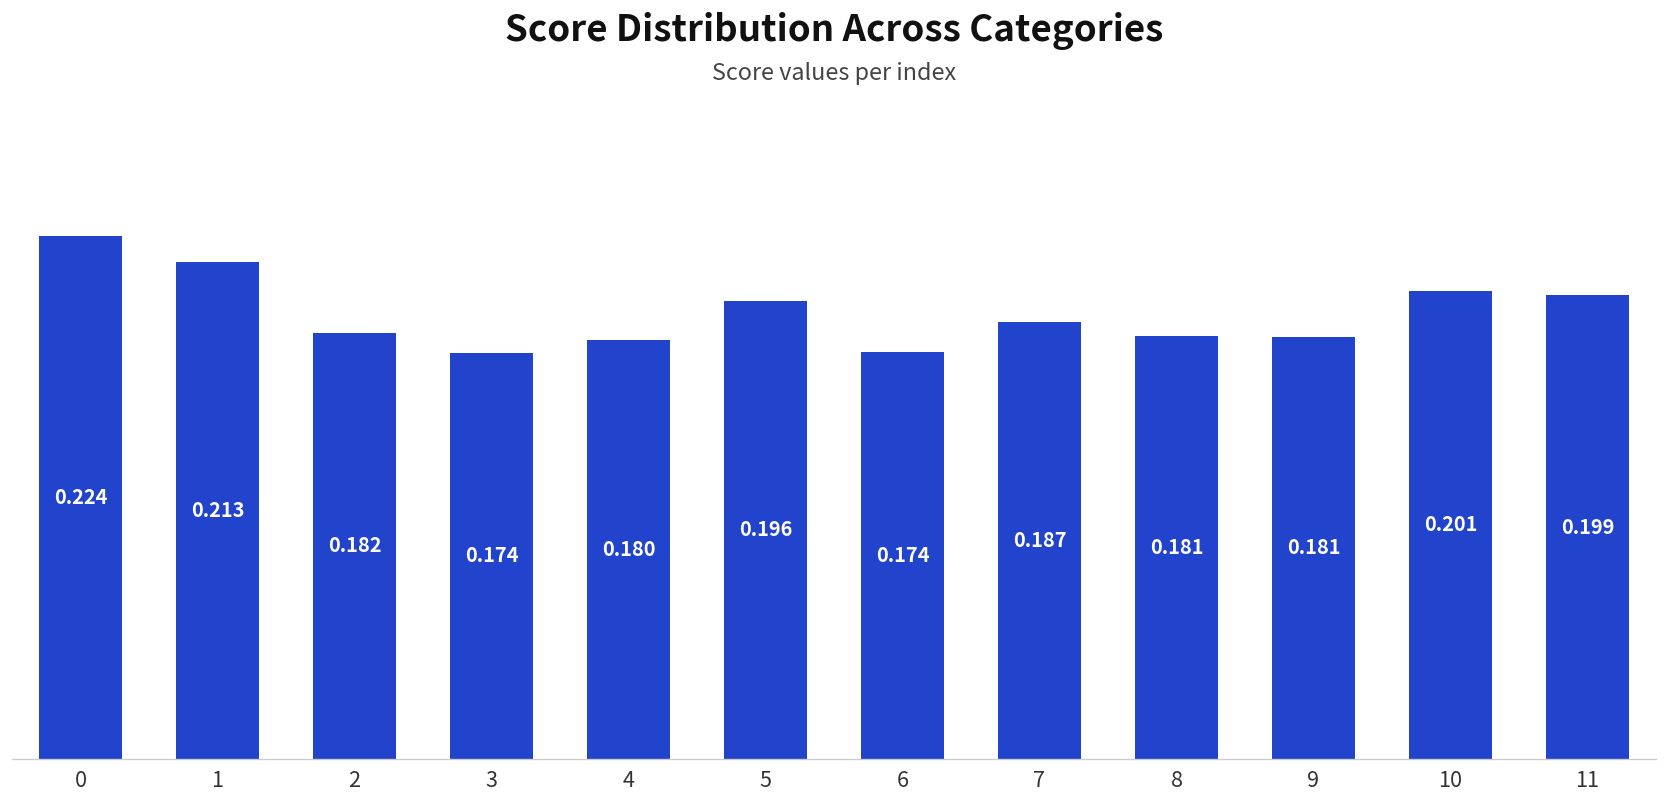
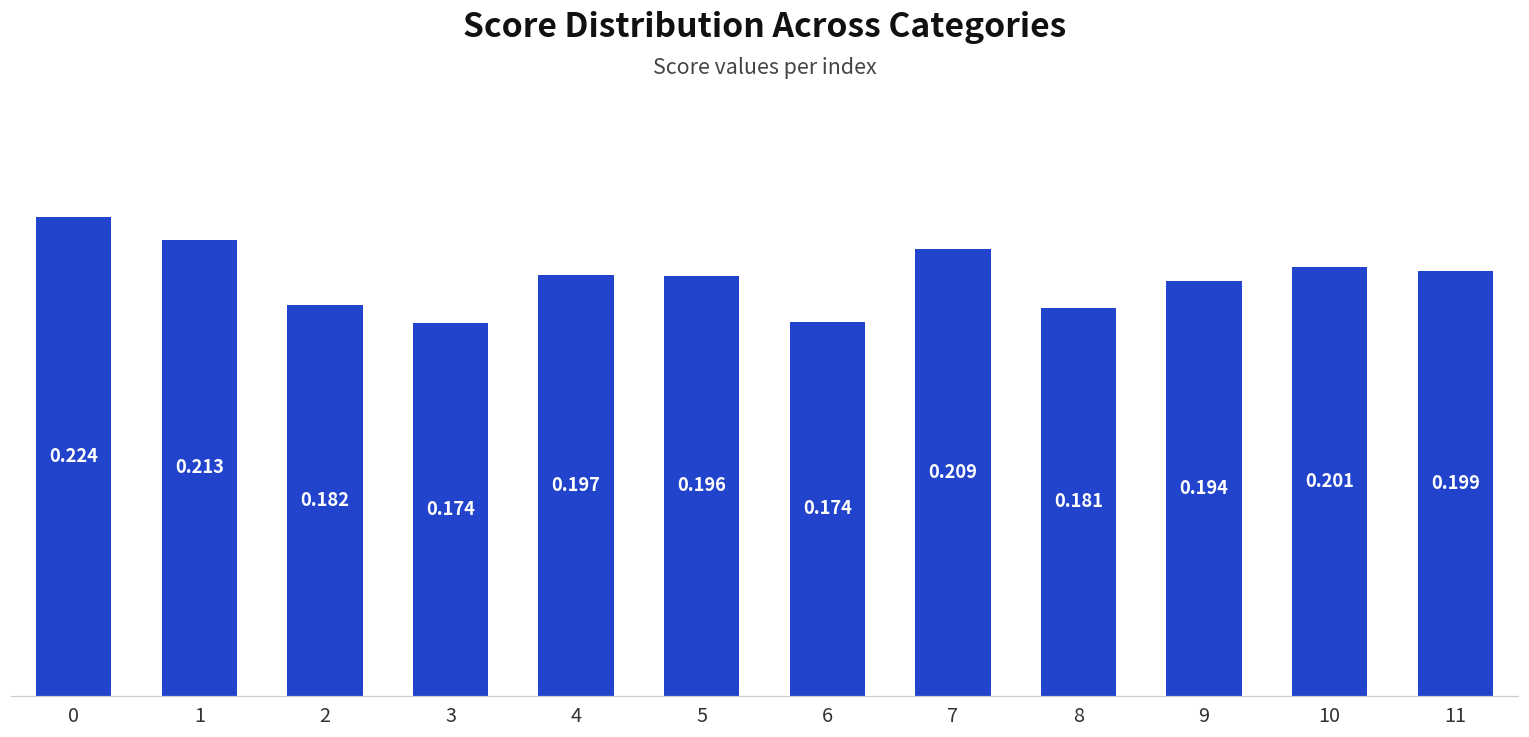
4: 0.180 -> 0.197
7: 0.187 -> 0.209
9: 0.181 -> 0.194
